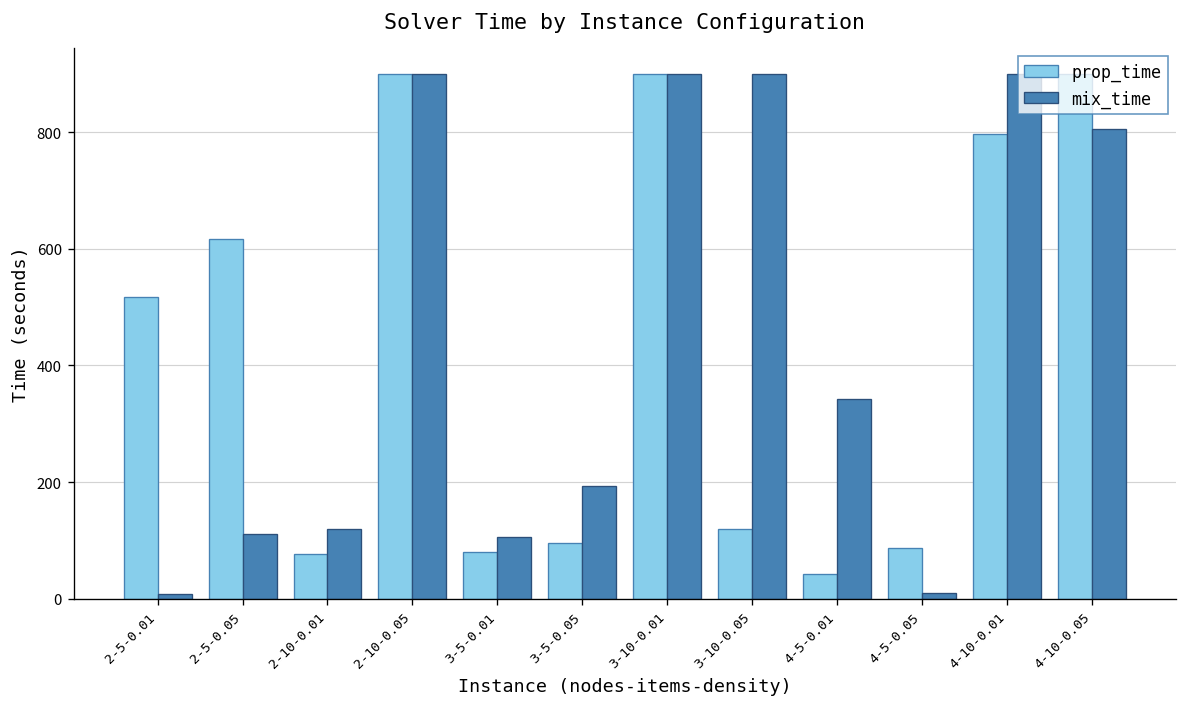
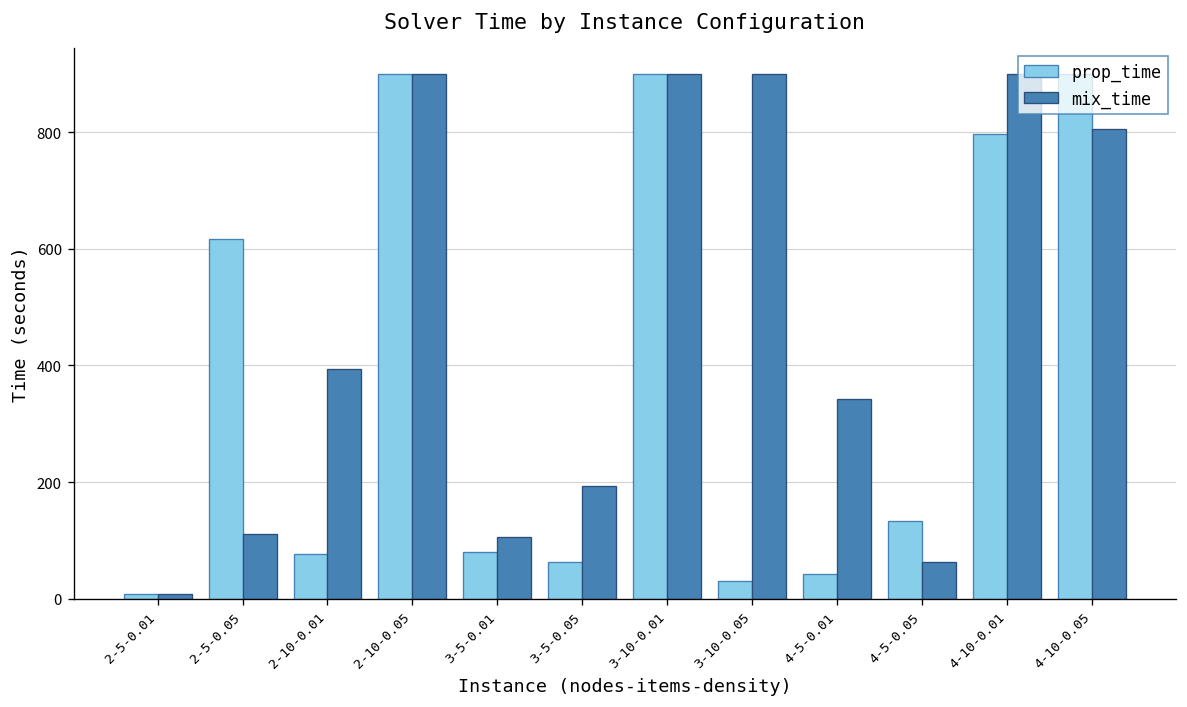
prop_time, 2-5-0.01: 520 -> 10
mix_time, 2-10-0.01: 120 -> 390
prop_time, 3-5-0.05: 90 -> 60
prop_time, 3-10-0.05: 120 -> 30
prop_time, 4-5-0.05: 90 -> 130
mix_time, 4-5-0.05: 10 -> 60
